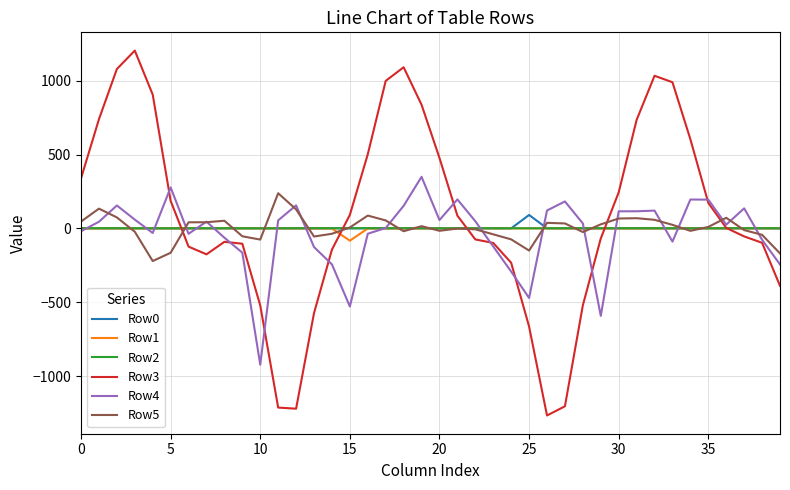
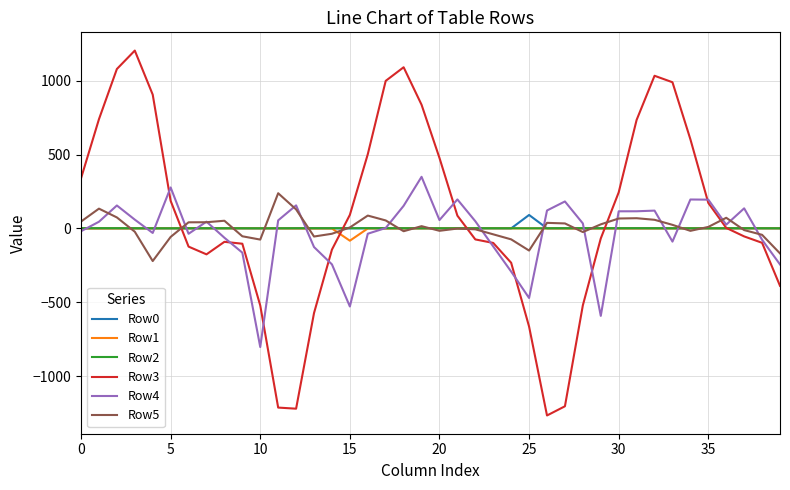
Row5, 5: -170 -> -60
Row4, 10: -920 -> -800
